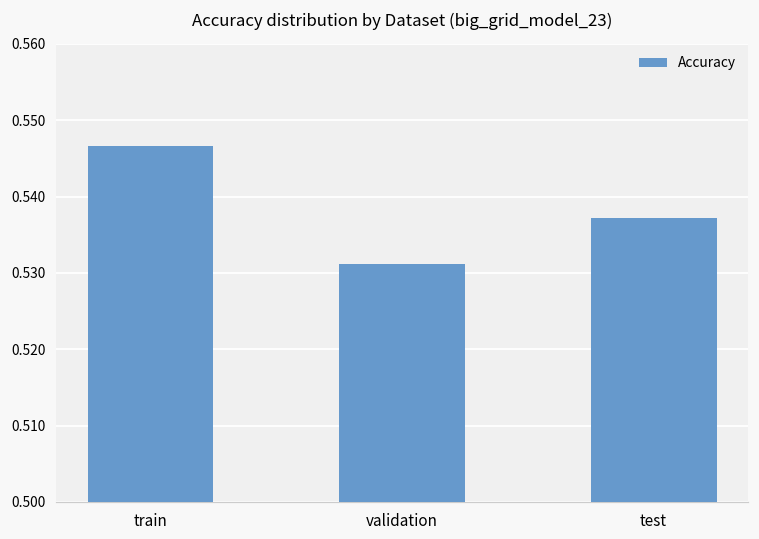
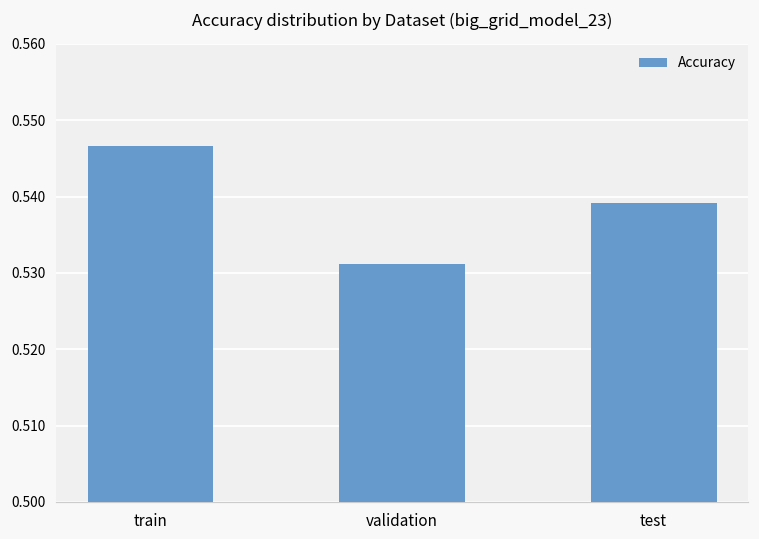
test: 0.537 -> 0.539
